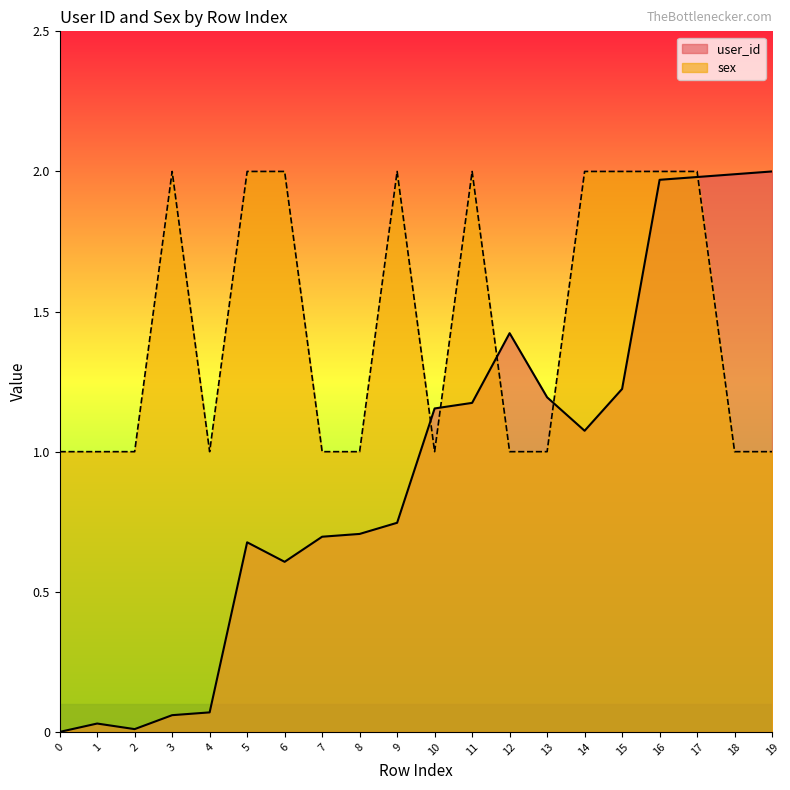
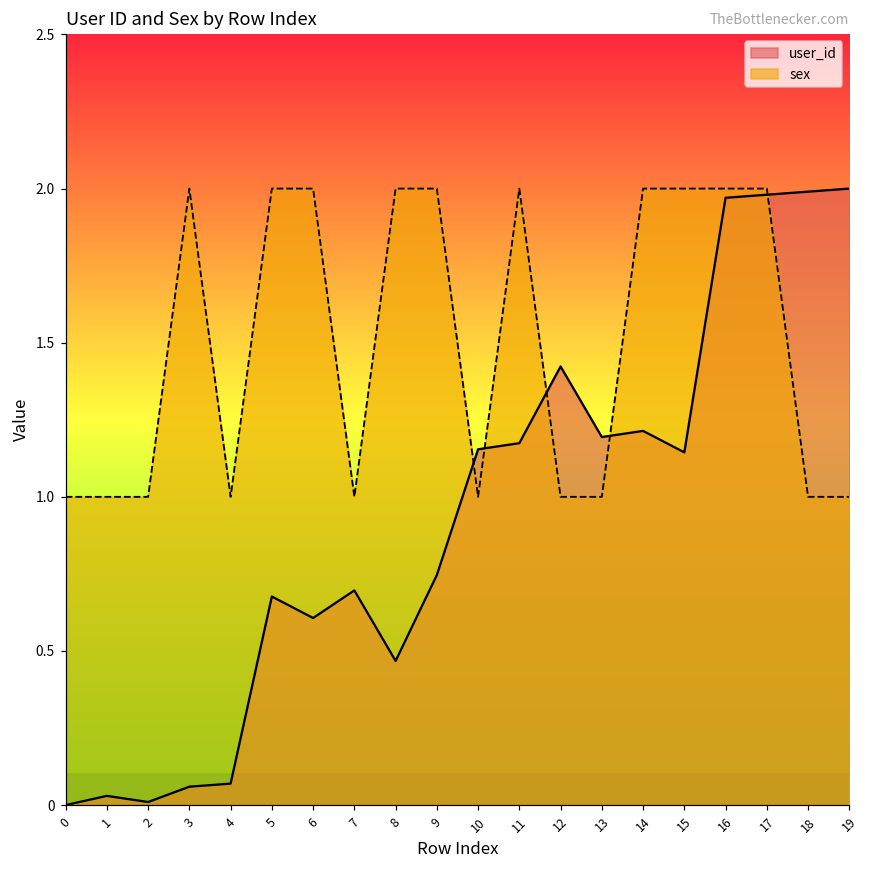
user_id, 8: 0.71 -> 0.47
sex, 8: 1 -> 2
user_id, 14: 1.07 -> 1.21
user_id, 15: 1.22 -> 1.14
